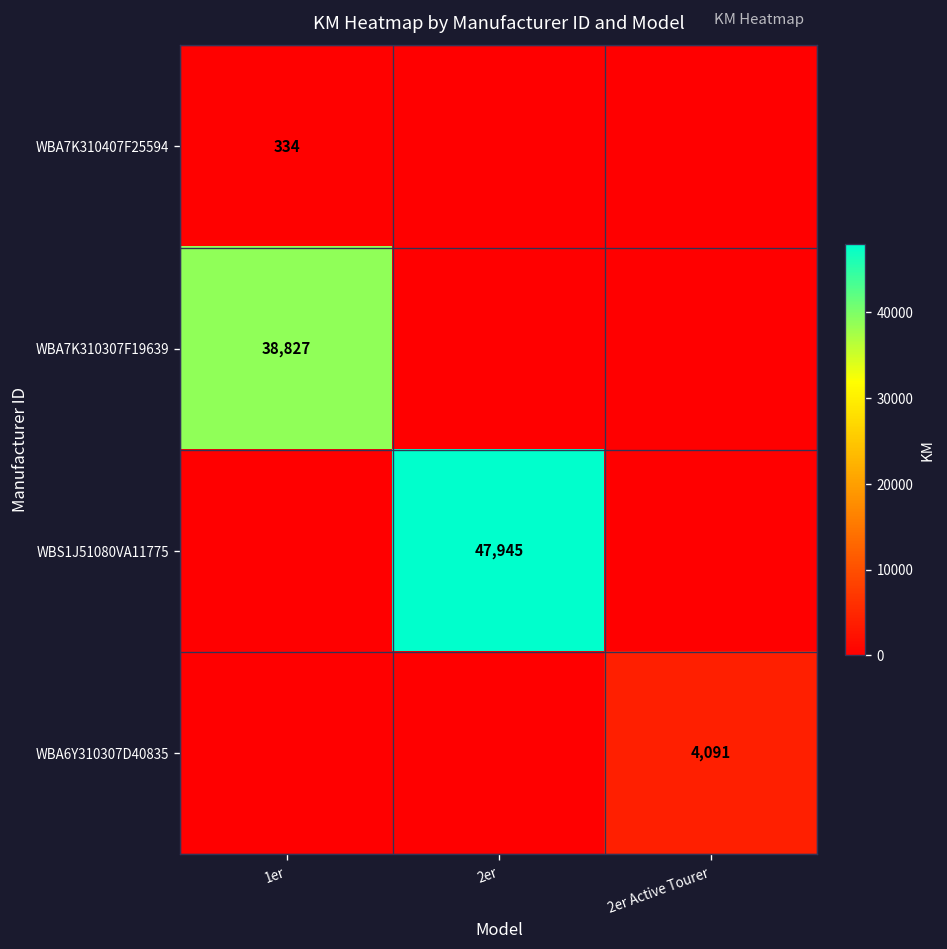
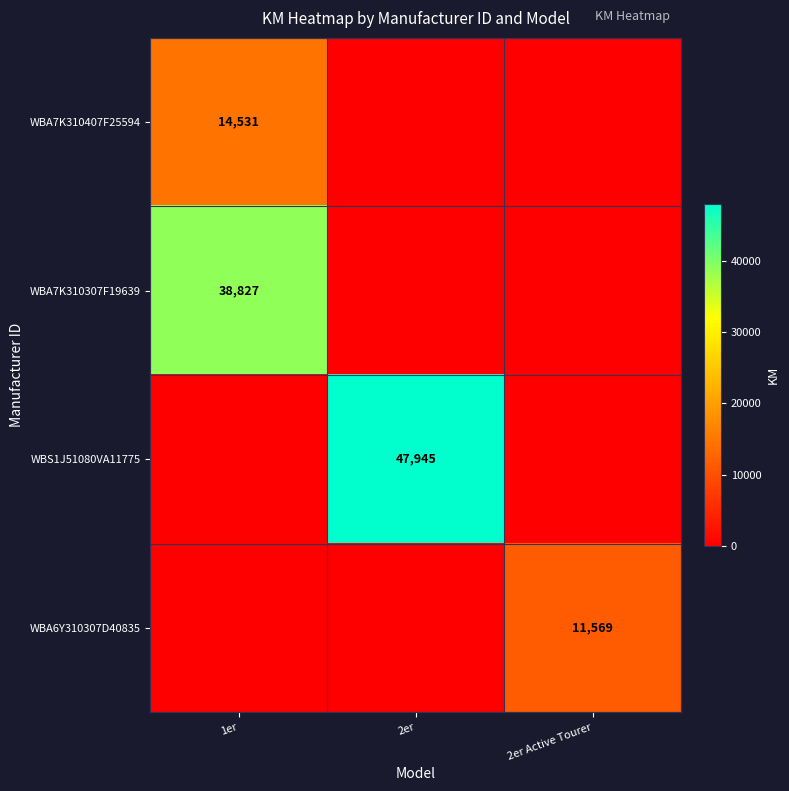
WBA7K310407F25594, 1er: 334 -> 14,531
WBA6Y310307D40835, 2er Active Tourer: 4,091 -> 11,569
